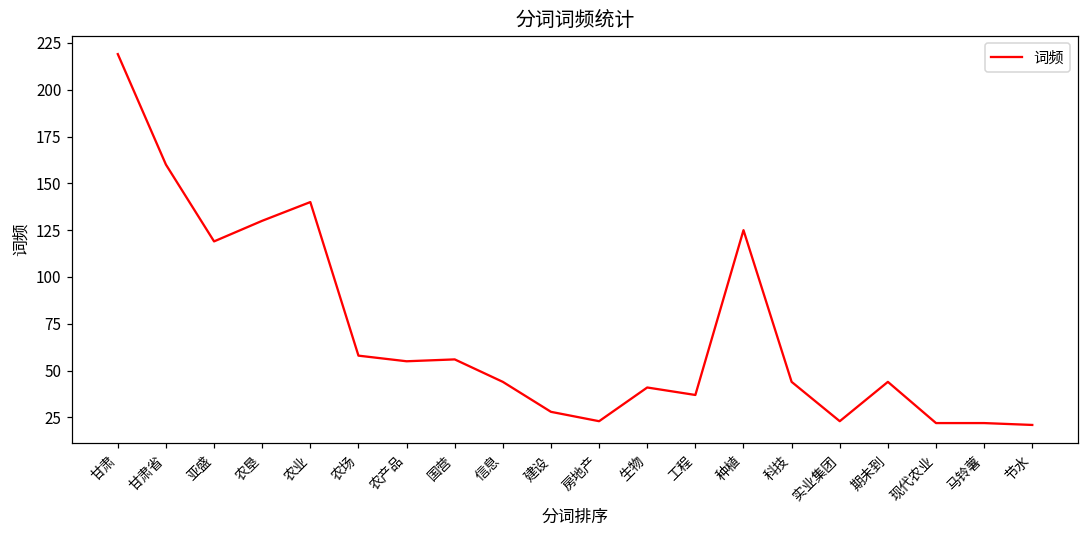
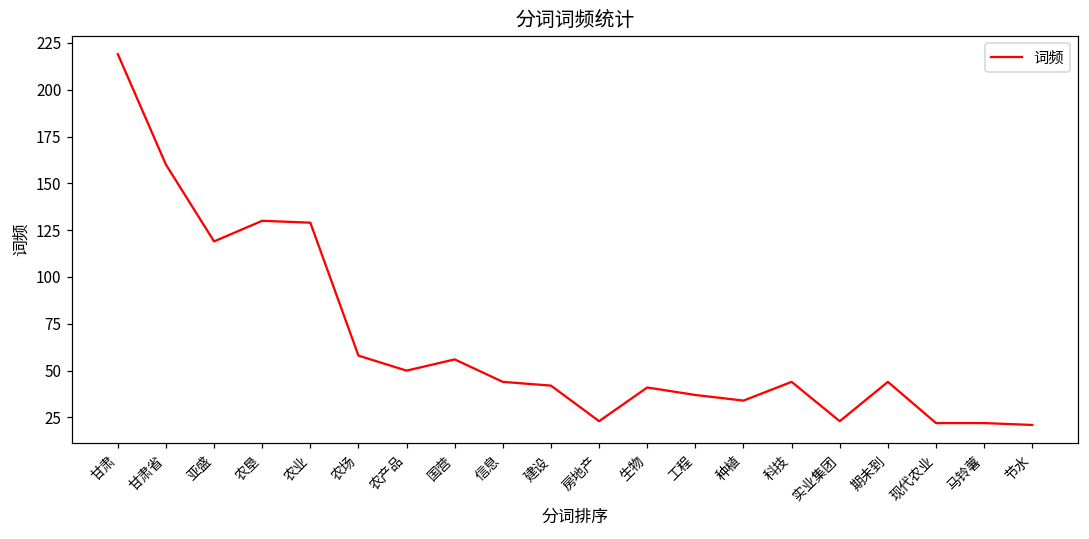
农业: 140 -> 129
农产品: 55 -> 50
建设: 28 -> 42
种植: 125 -> 34
